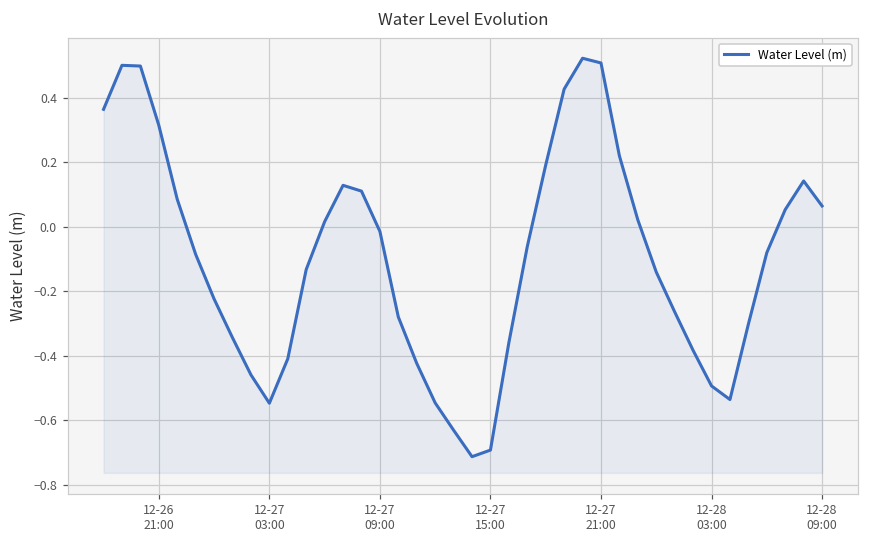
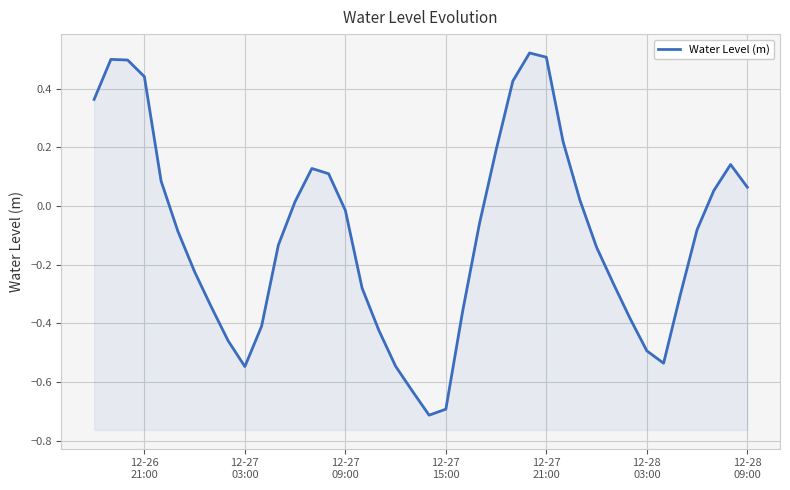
12-26 21:00: 0.31 -> 0.44
